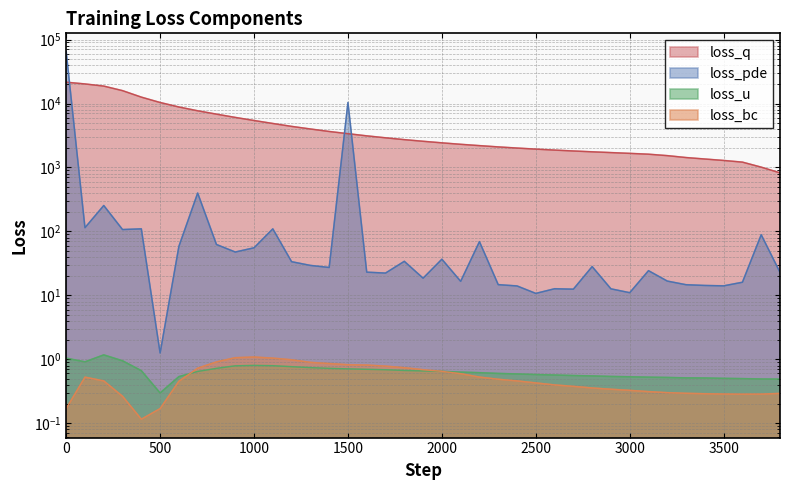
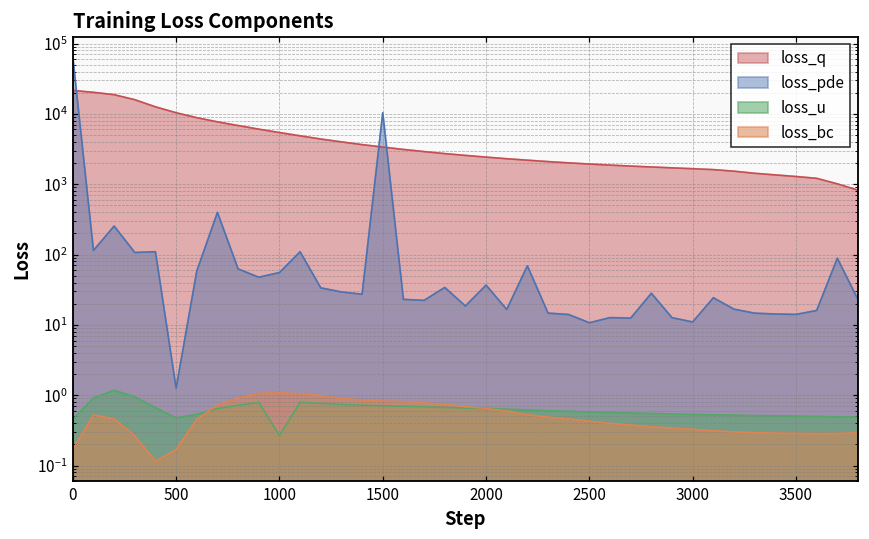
loss_u, 0: 1.0 -> 0.5
loss_u, 500: 0.3 -> 0.5
loss_u, 1000: 0.8 -> 0.27
